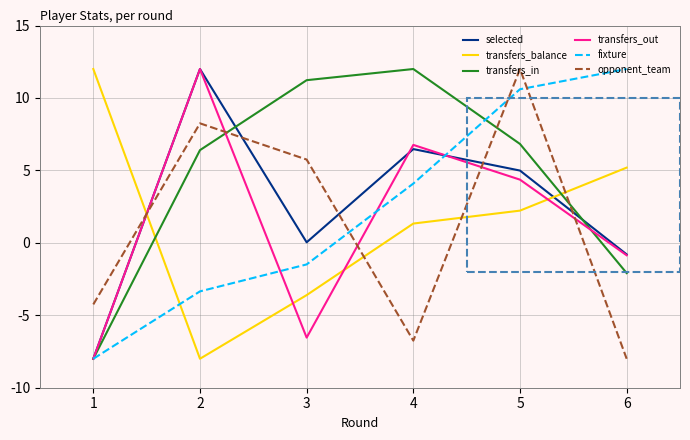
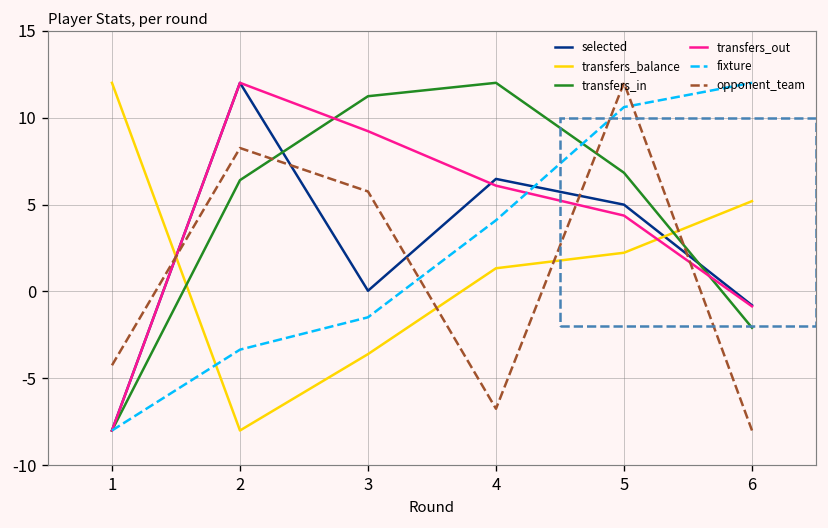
transfers_out, 3: -6.5 -> 9.2
transfers_out, 4: 6.8 -> 6.1
